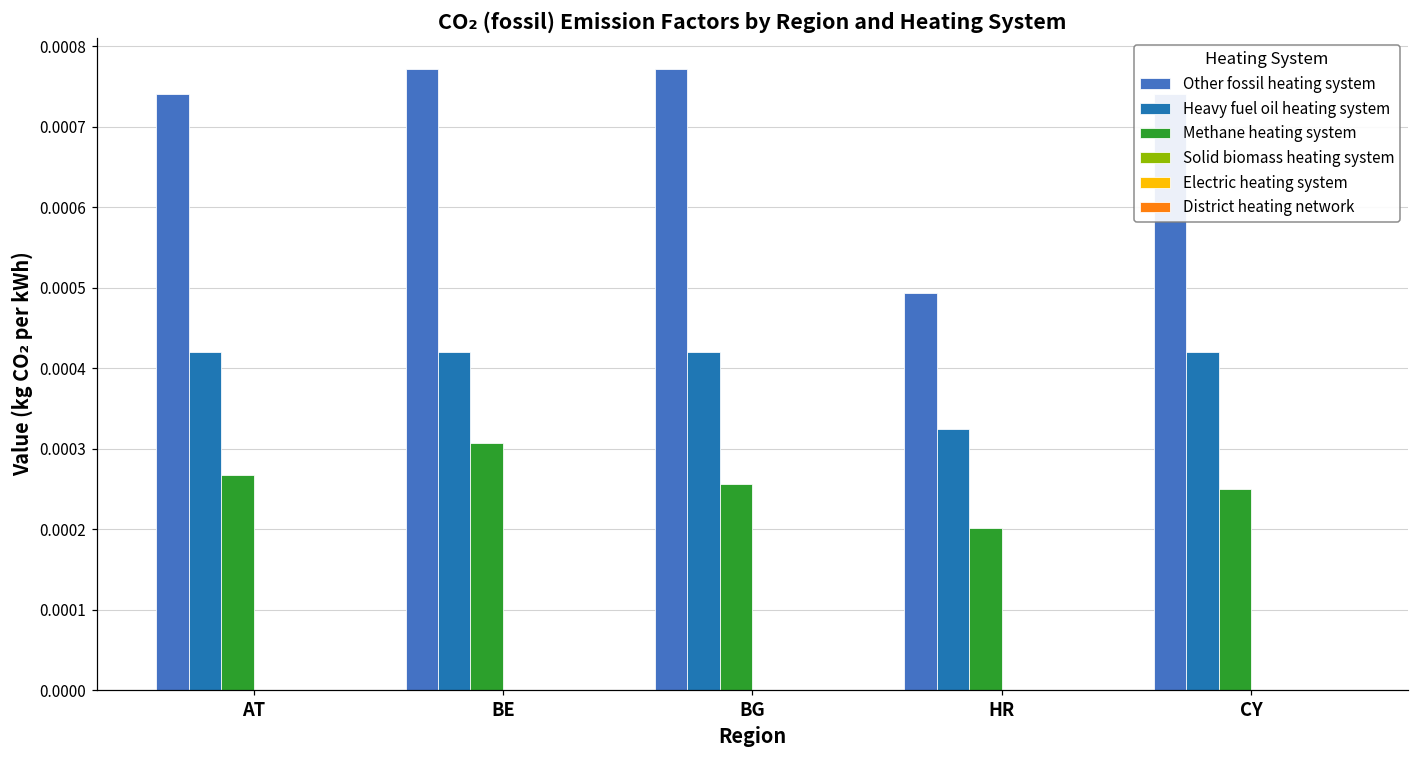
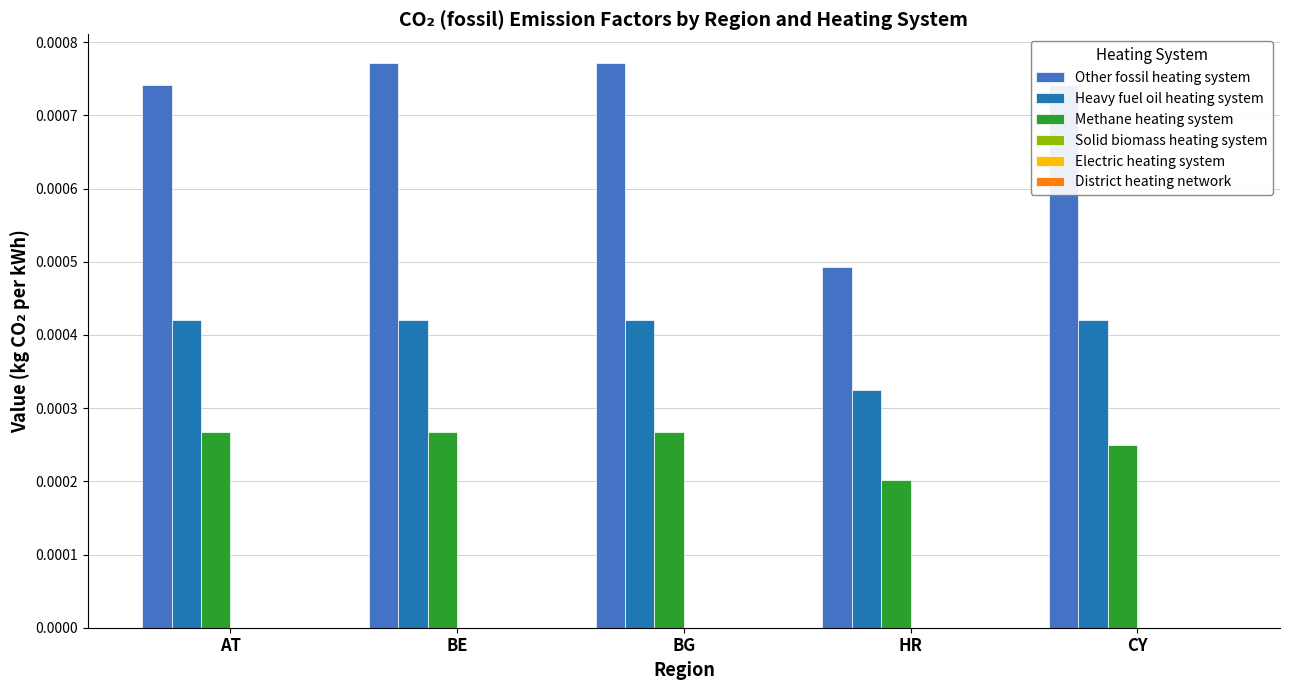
Methane heating system, BE: 0.00031 -> 0.00027
Methane heating system, BG: 0.00026 -> 0.00027
